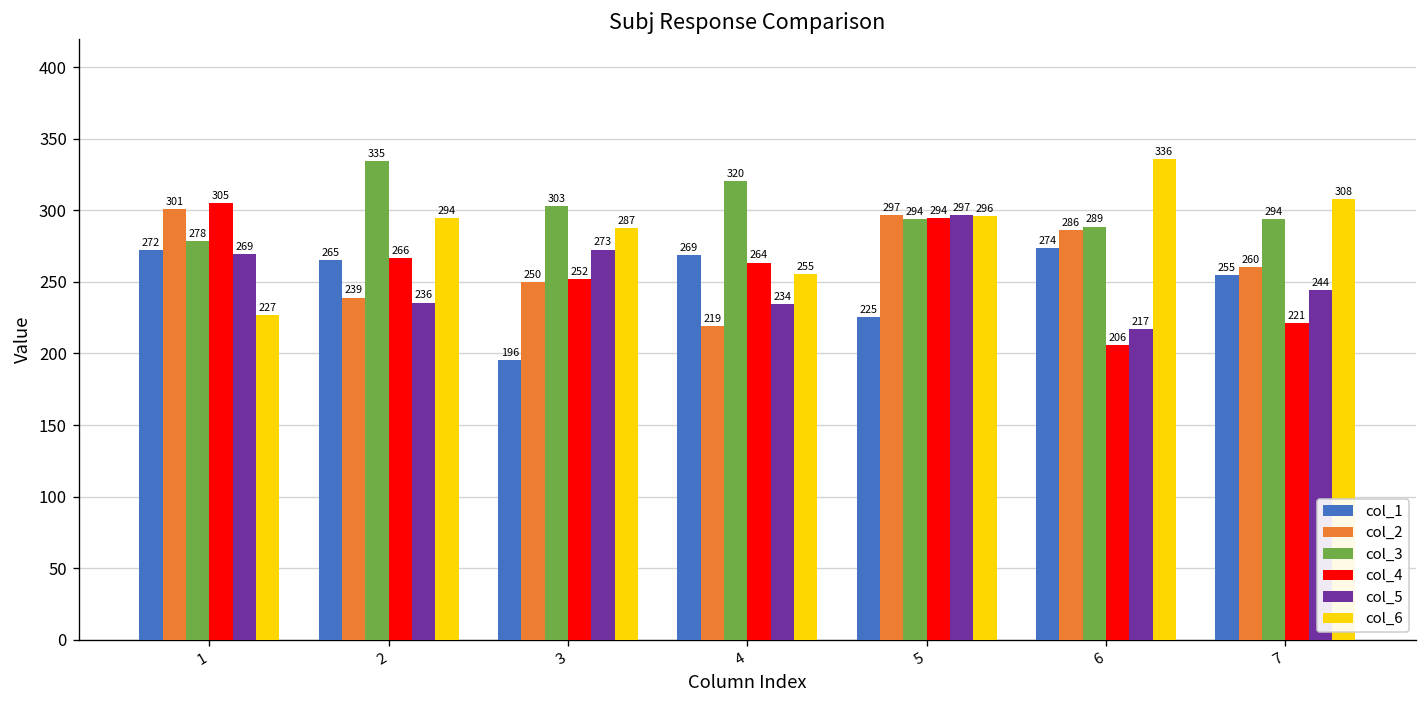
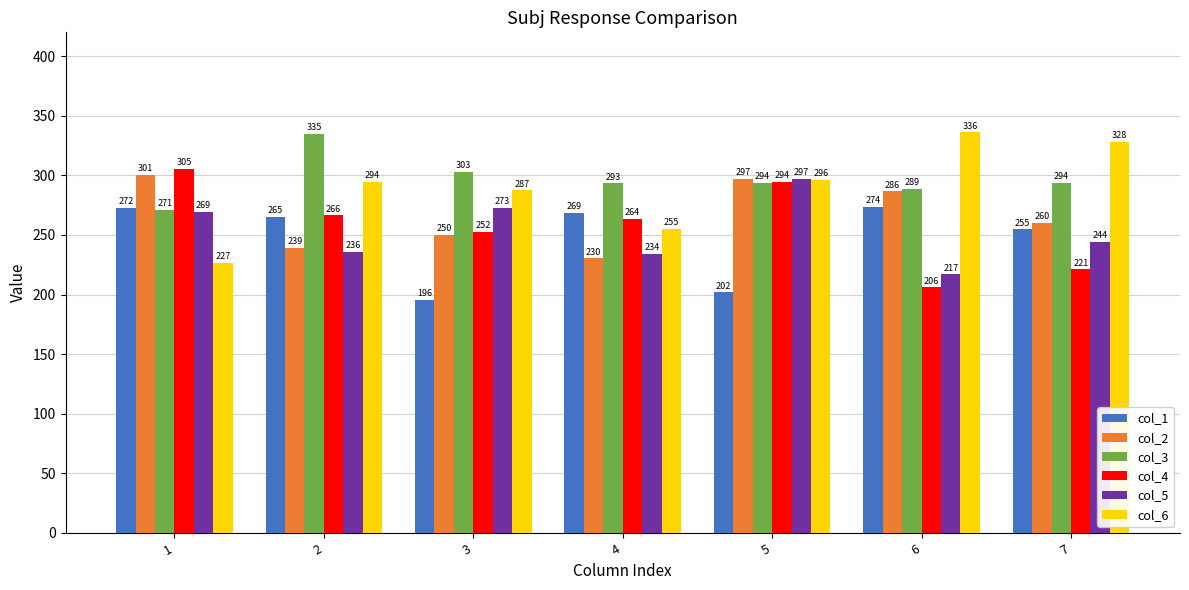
col_3, 1: 278 -> 271
col_2, 4: 219 -> 230
col_3, 4: 320 -> 293
col_1, 5: 225 -> 202
col_6, 7: 308 -> 328
